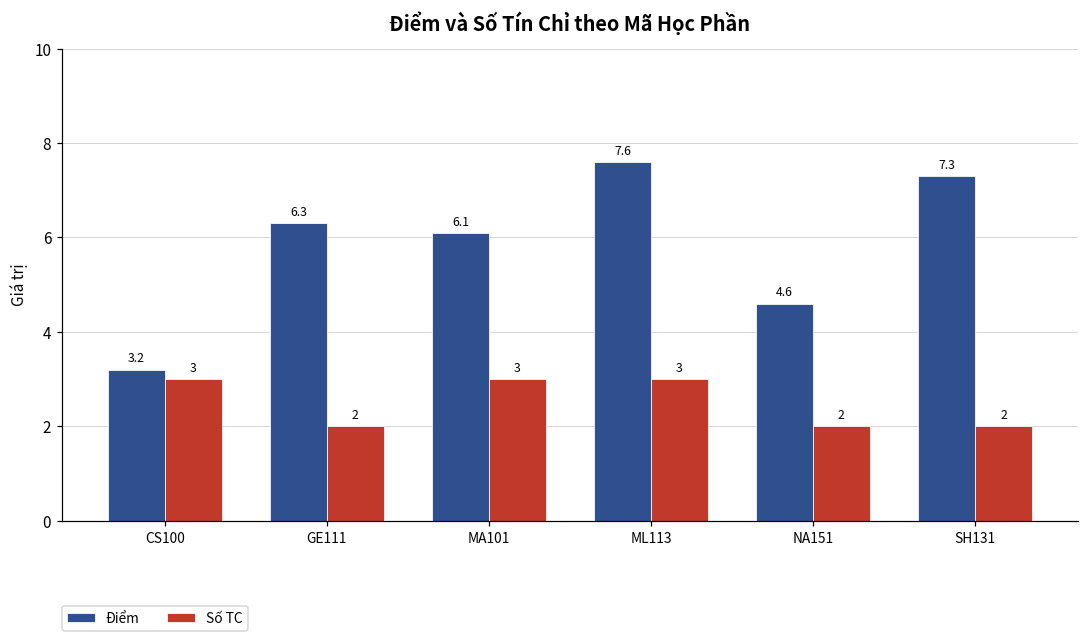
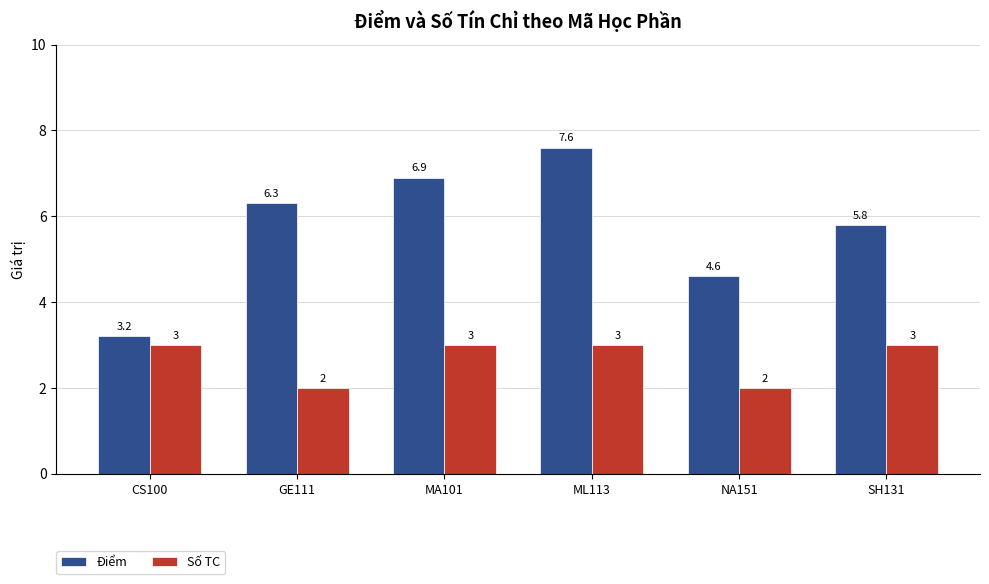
Điểm, MA101: 6.1 -> 6.9
Điểm, SH131: 7.3 -> 5.8
Số TC, SH131: 2 -> 3
